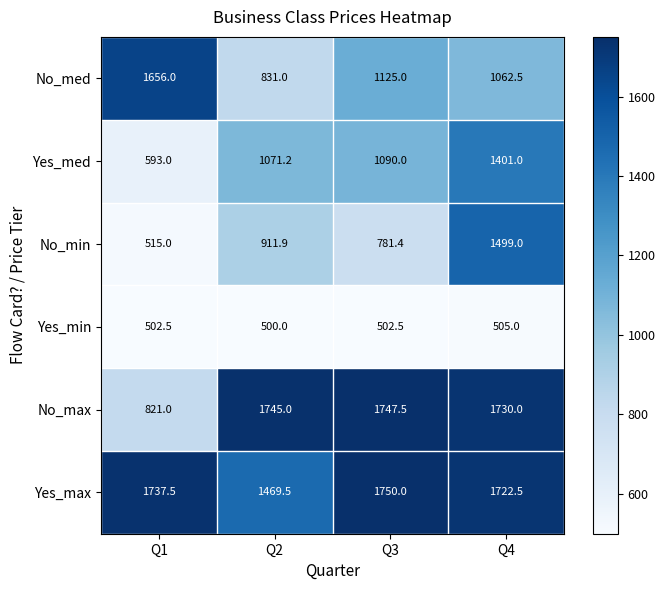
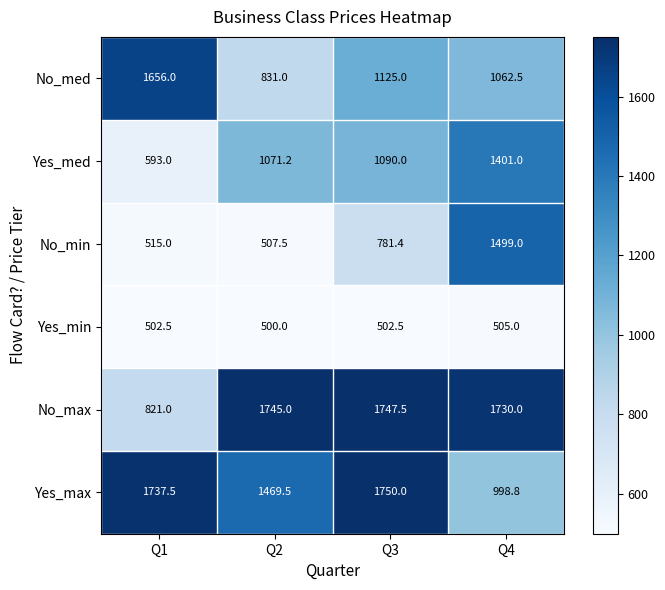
No_min, Q2: 911.9 -> 507.5
Yes_max, Q4: 1722.5 -> 998.8
